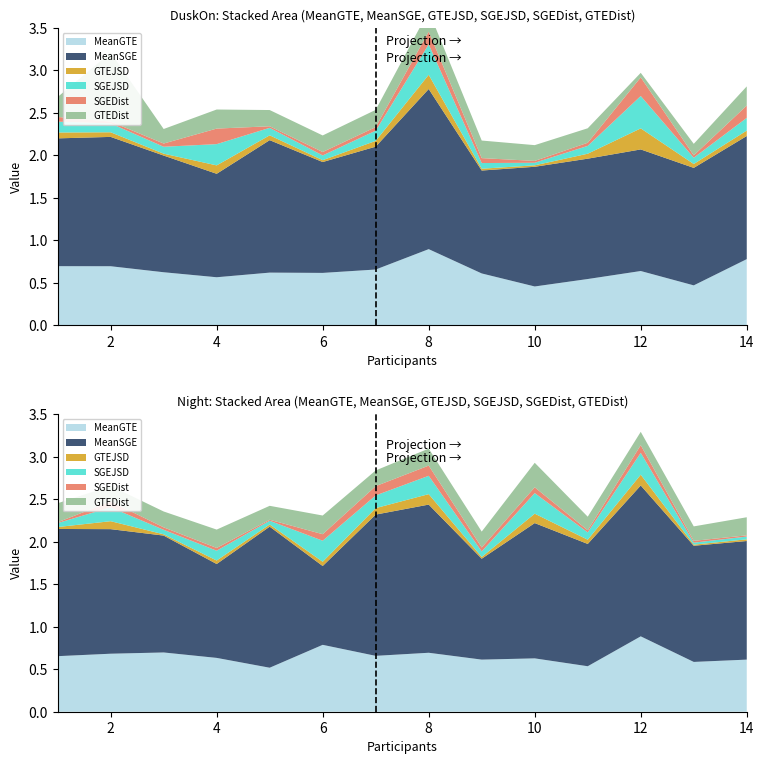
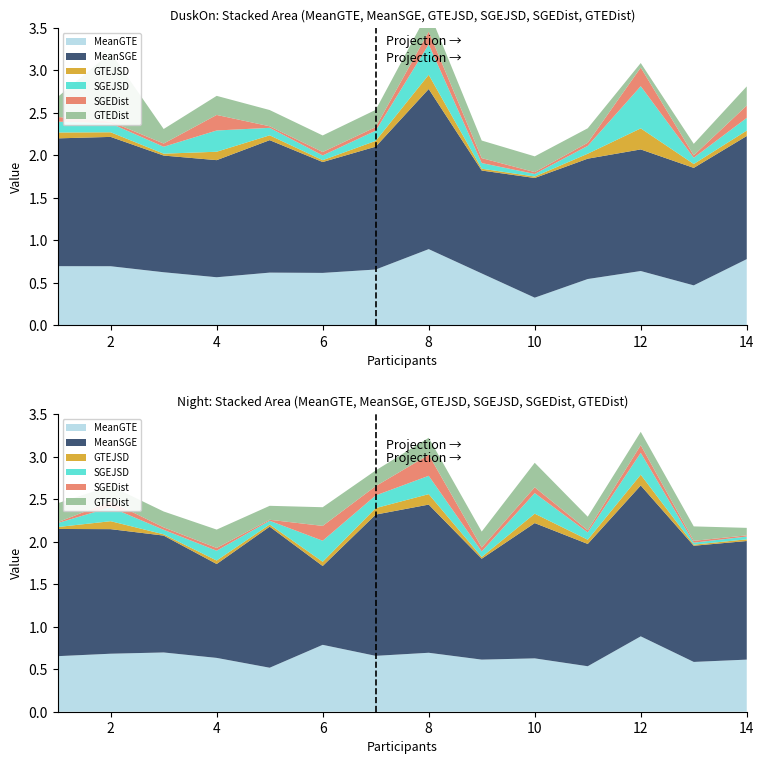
DuskOn: Stacked Area (MeanGTE, MeanSGE, GTEJSD, SGEJSD, SGEDist, GTEDist), MeanSGE, 4: 1.2 -> 1.4
DuskOn: Stacked Area (MeanGTE, MeanSGE, GTEJSD, SGEJSD, SGEDist, GTEDist), MeanGTE, 10: 0.5 -> 0.3
DuskOn: Stacked Area (MeanGTE, MeanSGE, GTEJSD, SGEJSD, SGEDist, GTEDist), SGEJSD, 12: 0.4 -> 0.5
Night: Stacked Area (MeanGTE, MeanSGE, GTEJSD, SGEJSD, SGEDist, GTEDist), SGEDist, 6: 0.1 -> 0.2
Night: Stacked Area (MeanGTE, MeanSGE, GTEJSD, SGEJSD, SGEDist, GTEDist), SGEDist, 8: 0.1 -> 0.2
Night: Stacked Area (MeanGTE, MeanSGE, GTEJSD, SGEJSD, SGEDist, GTEDist), GTEDist, 14: 0.2 -> 0.1
